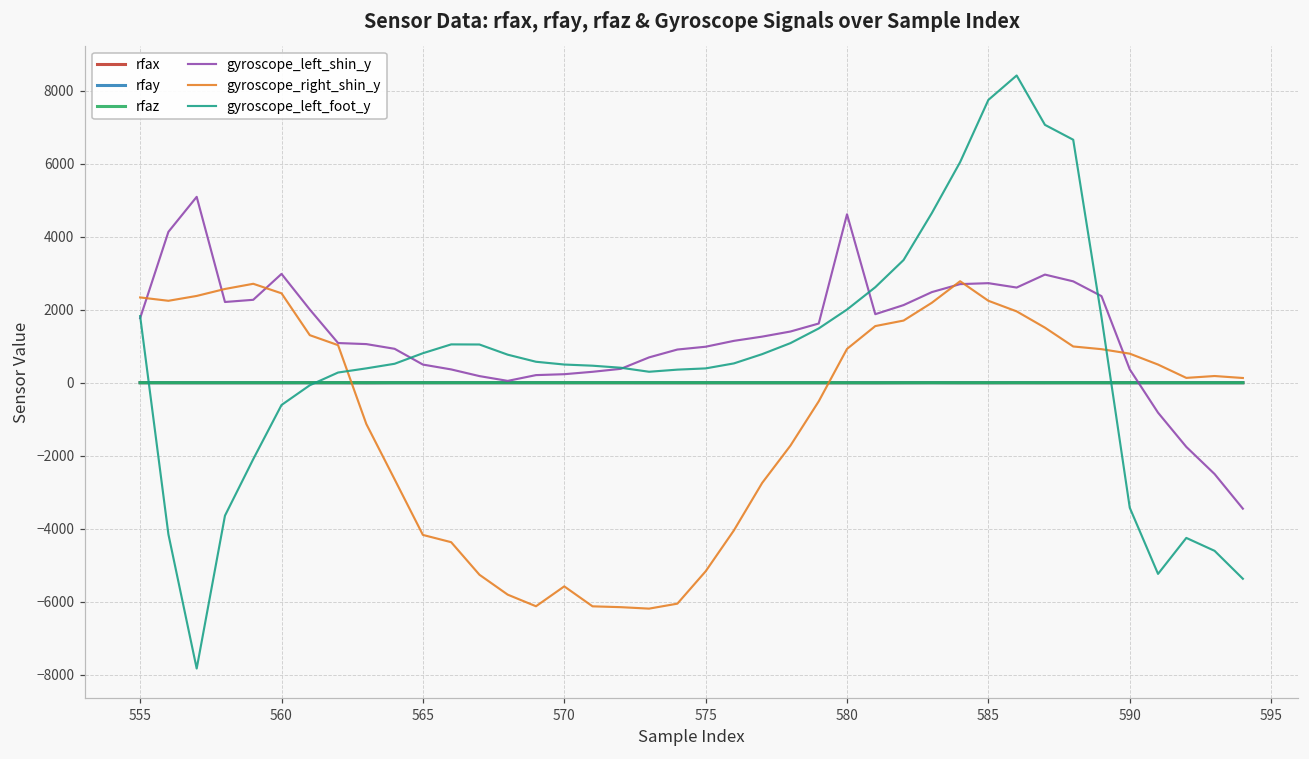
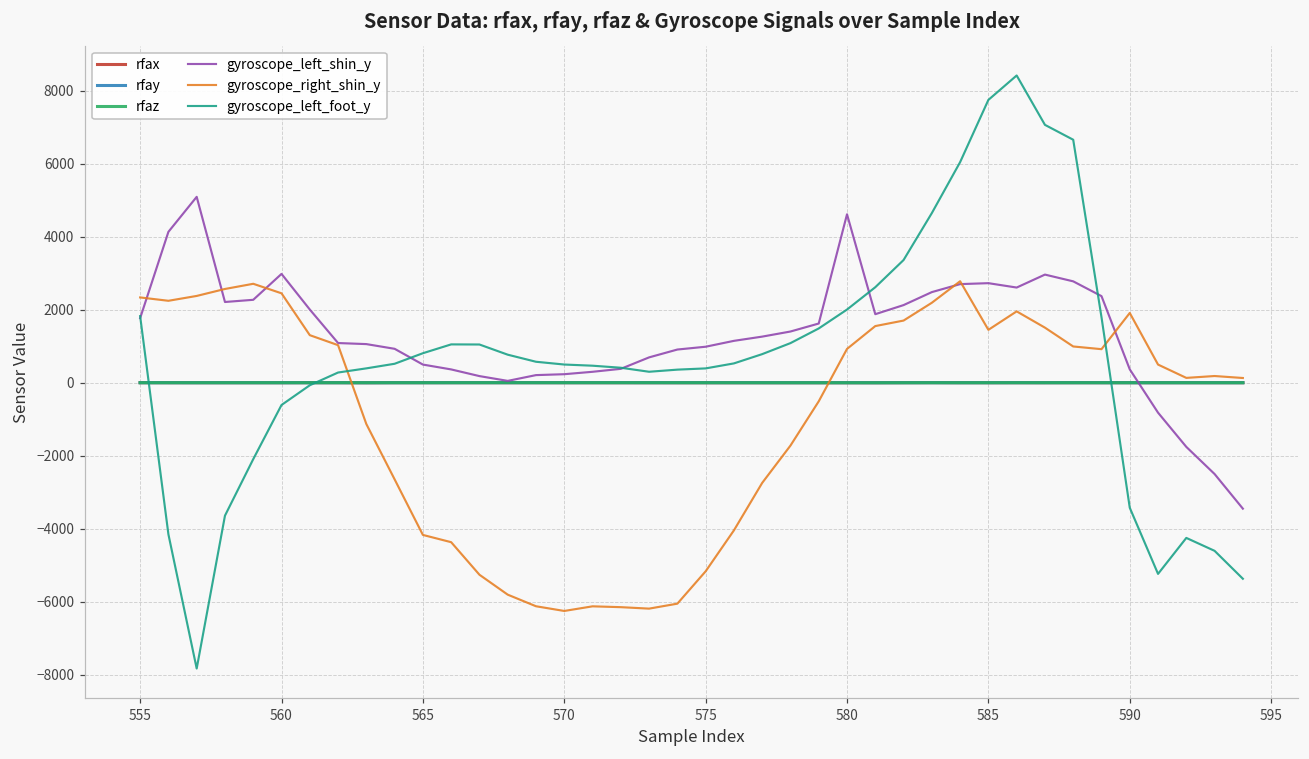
gyroscope_right_shin_y, 570: -5600 -> -6300
gyroscope_right_shin_y, 585: 2200 -> 1400
gyroscope_right_shin_y, 590: 800 -> 1900
